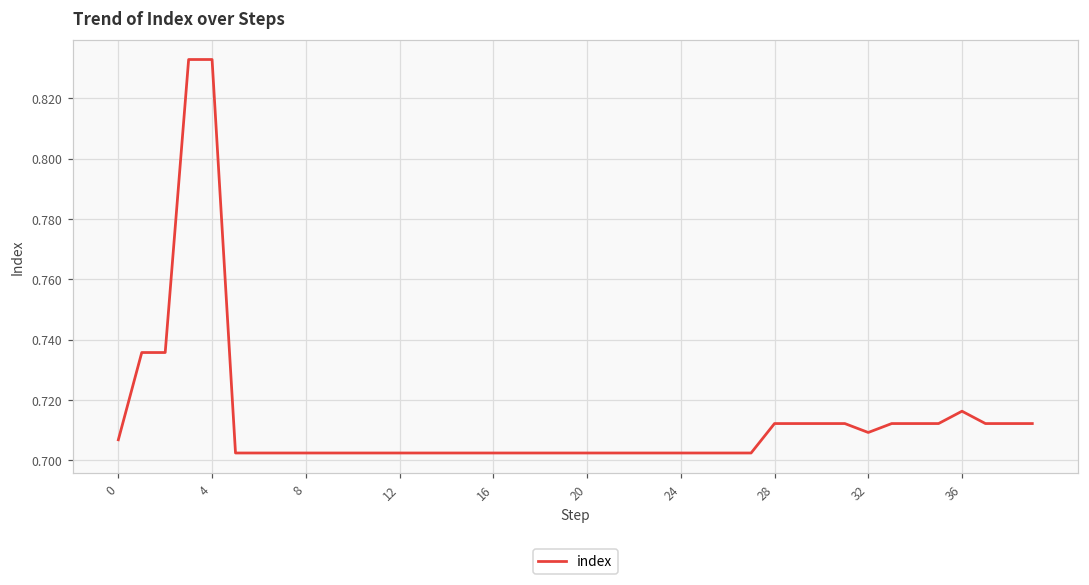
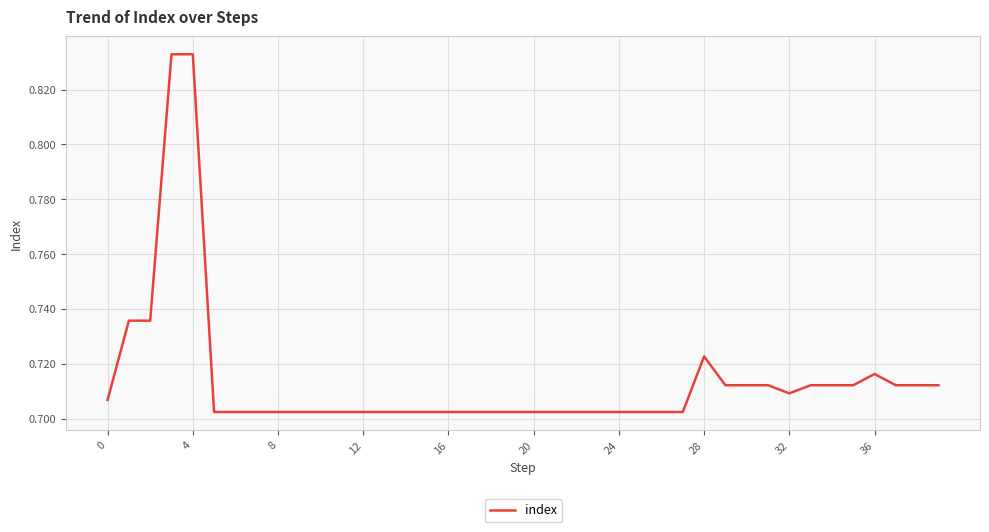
28: 0.712 -> 0.723
